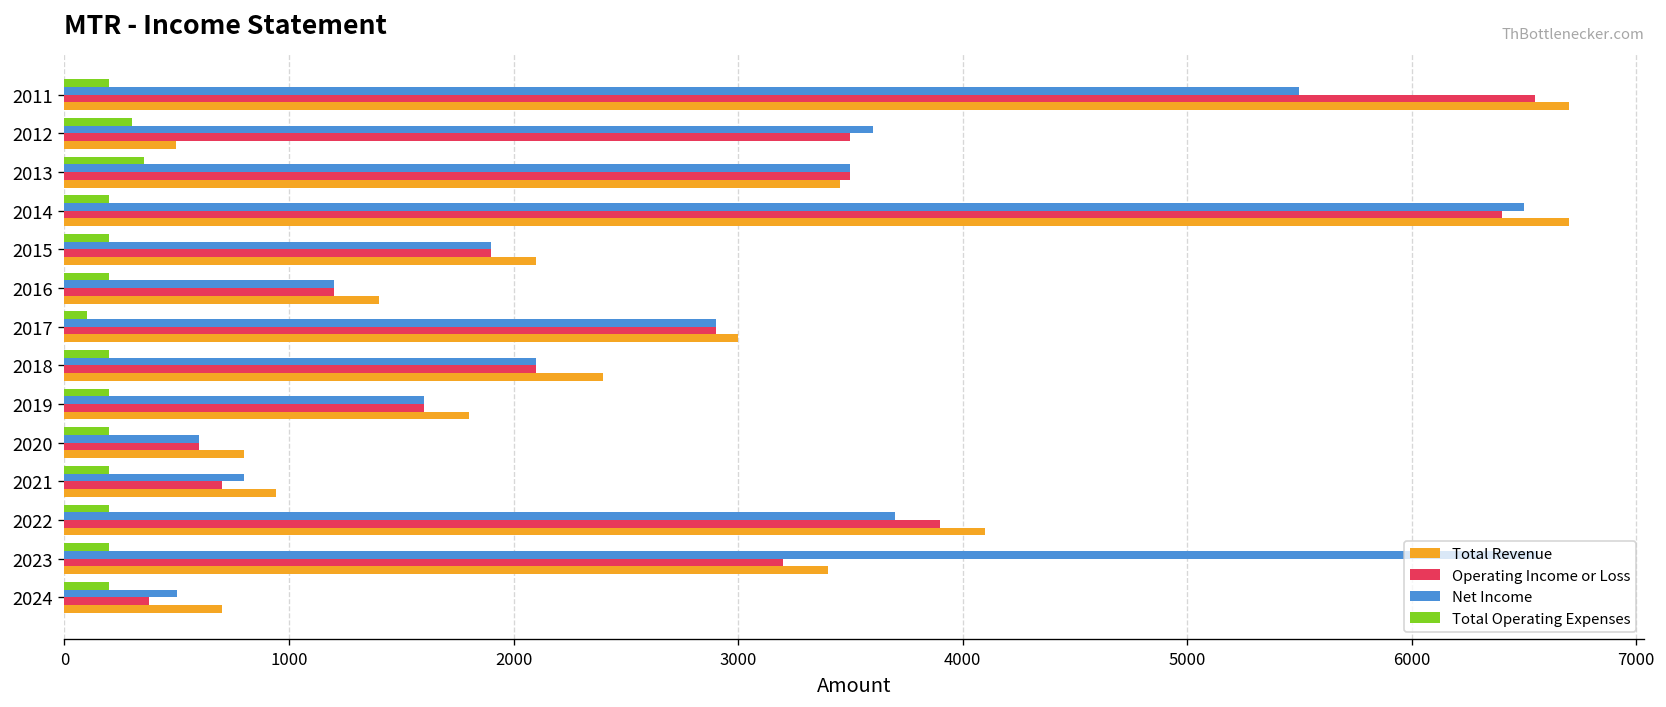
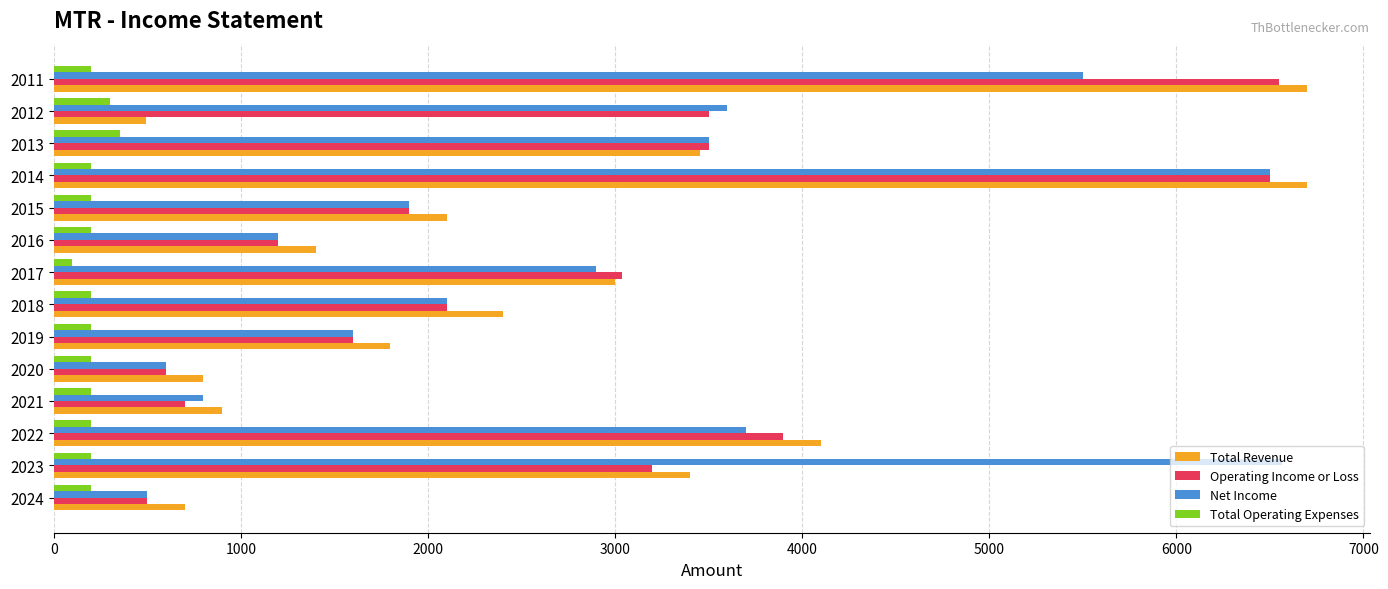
Operating Income or Loss, 2014: 6400 -> 6500
Operating Income or Loss, 2017: 2900 -> 3040
Total Revenue, 2021: 940 -> 900
Operating Income or Loss, 2024: 380 -> 500
